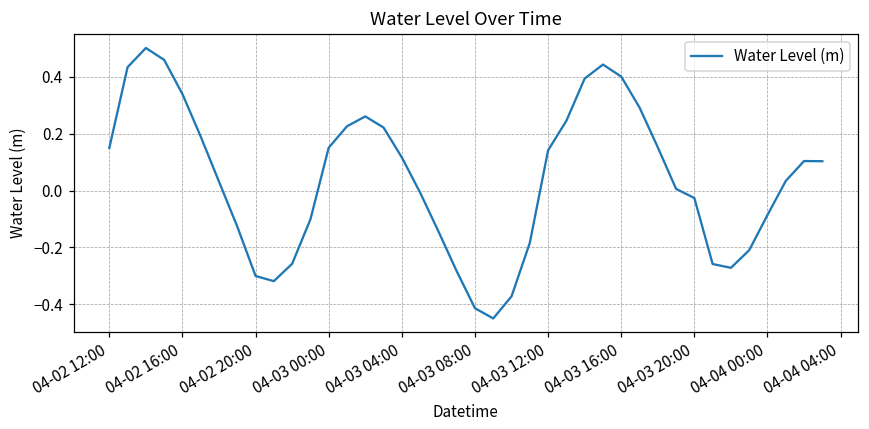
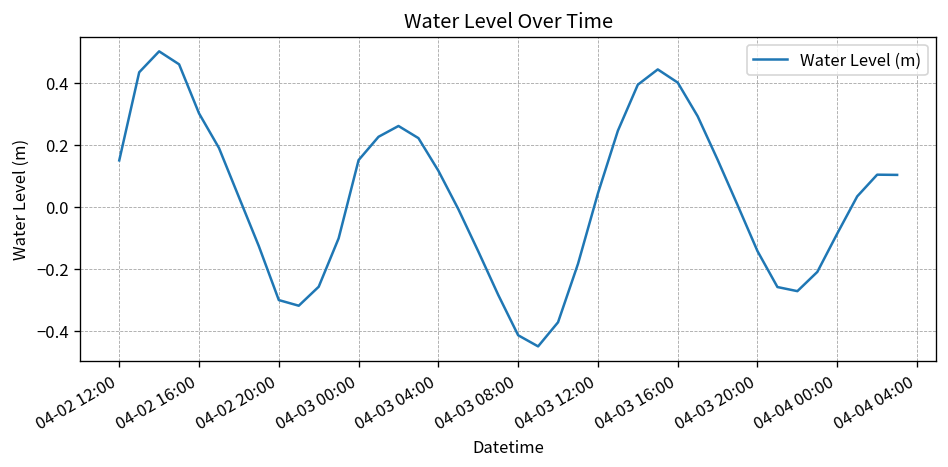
04-02 16:00: 0.34 -> 0.30
04-03 12:00: 0.14 -> 0.04
04-03 20:00: -0.03 -> -0.14
